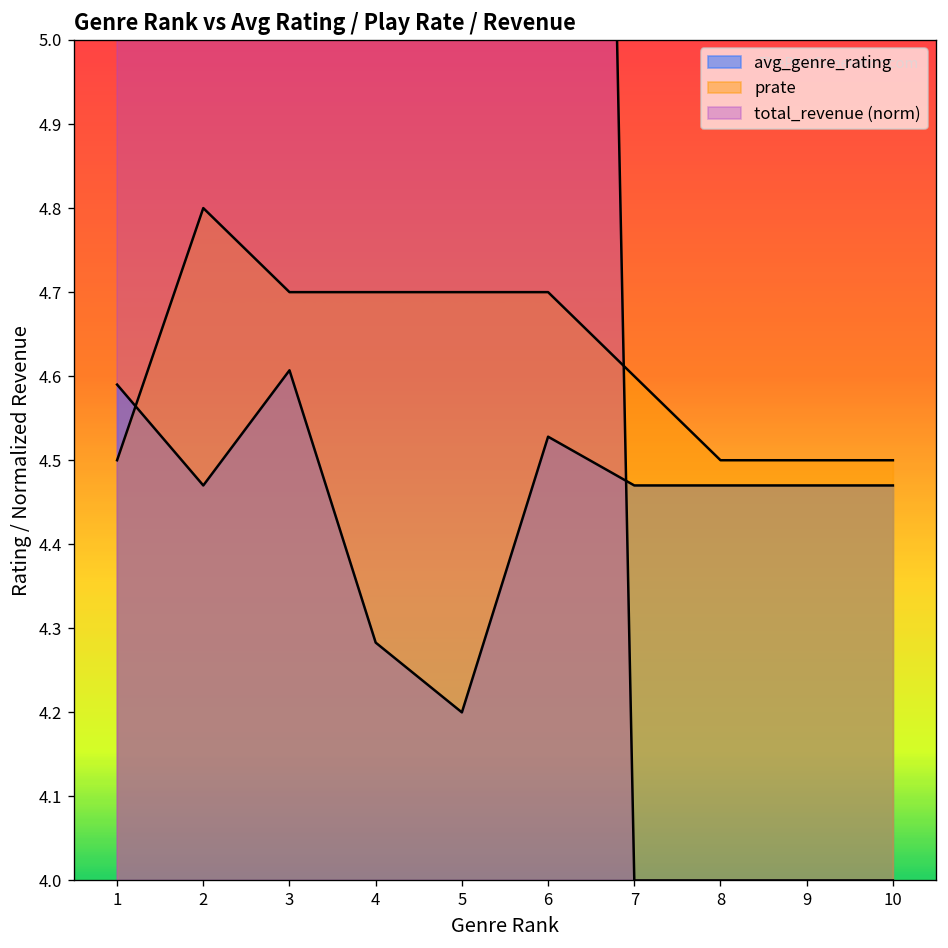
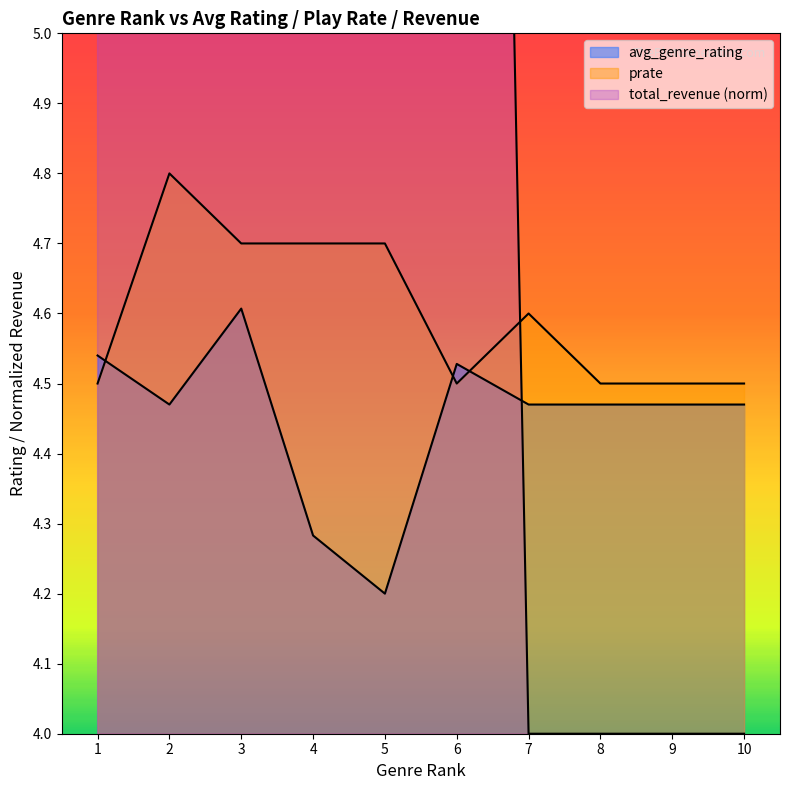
avg_genre_rating, 1: 4.59 -> 4.54
prate, 6: 4.7 -> 4.5
